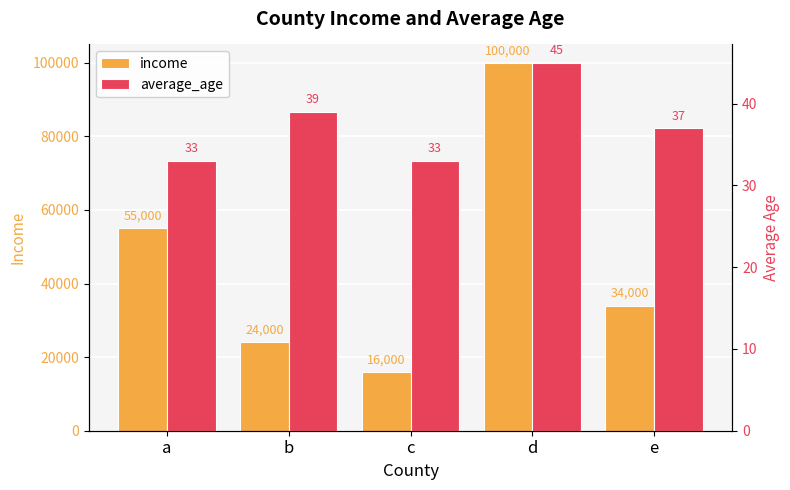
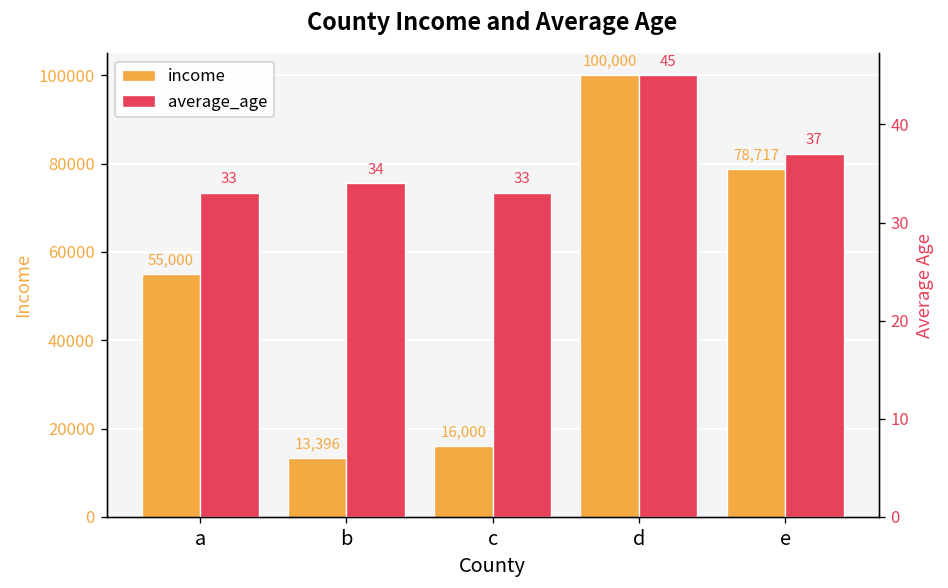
income, b: 24,000 -> 13,396
income, e: 34,000 -> 78,717
average_age, b: 39 -> 34
